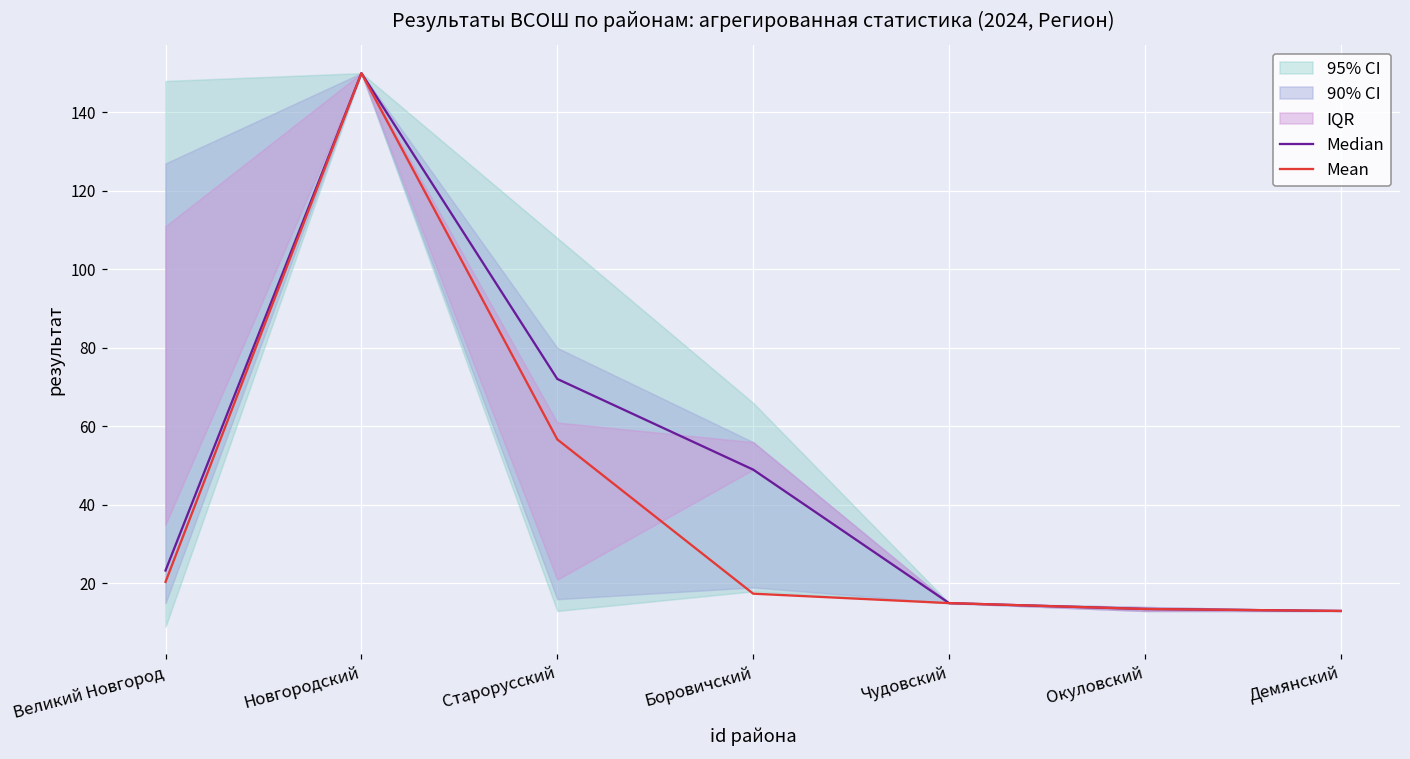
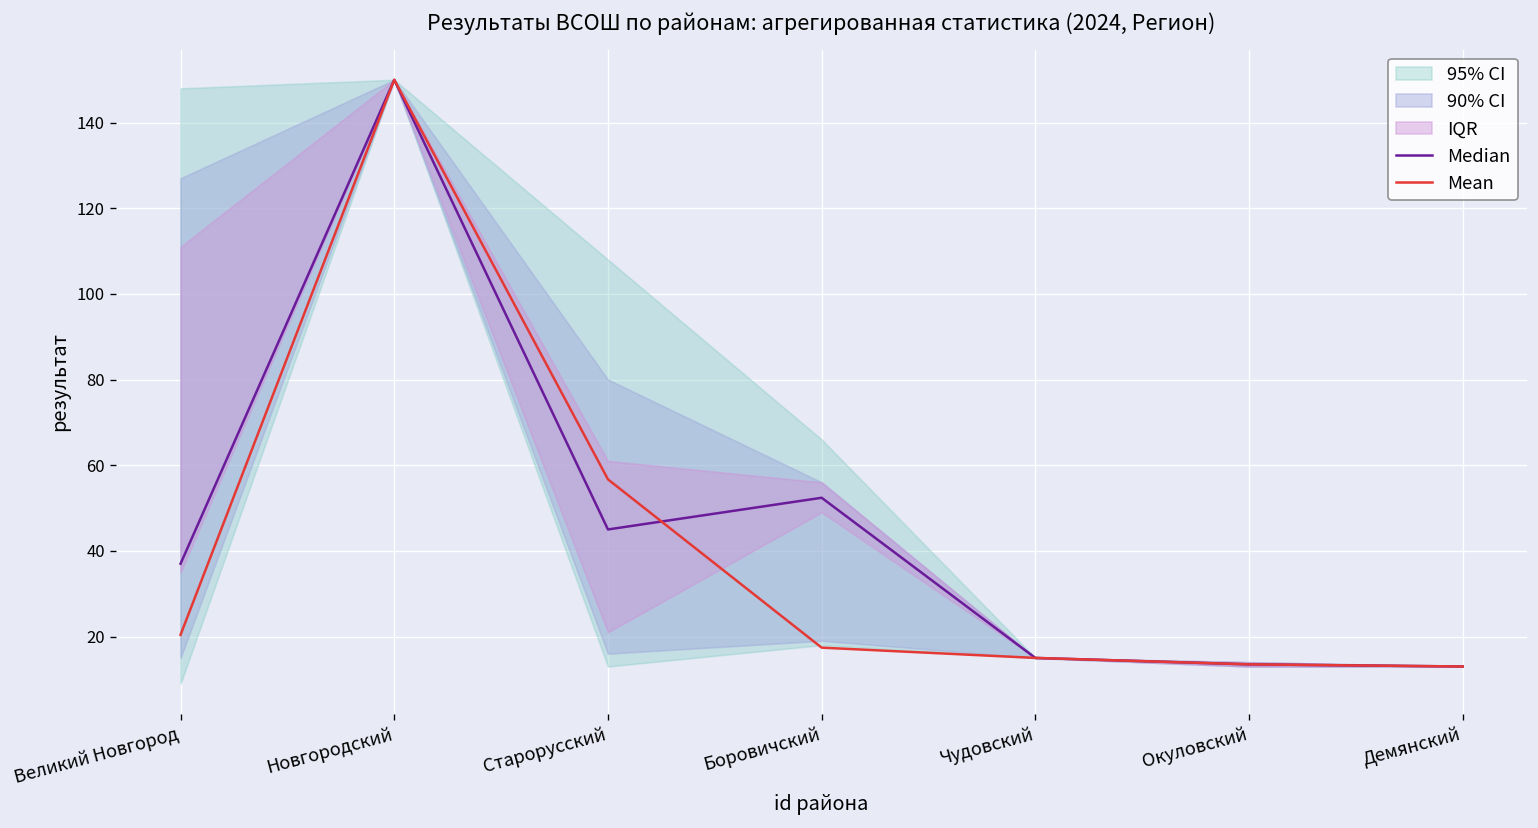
Median, Великий Новгород: 23 -> 37
Median, Старорусский: 72 -> 45
Median, Боровичский: 49 -> 52
